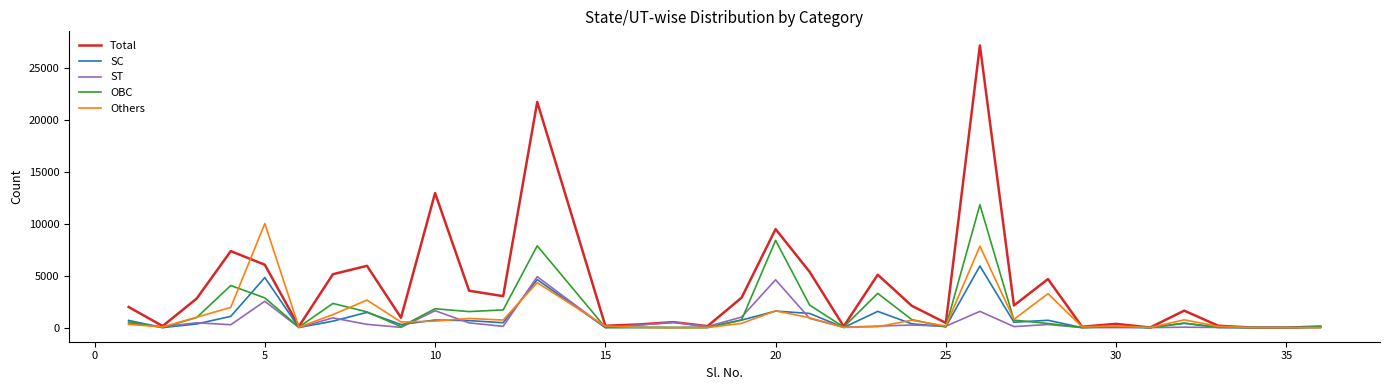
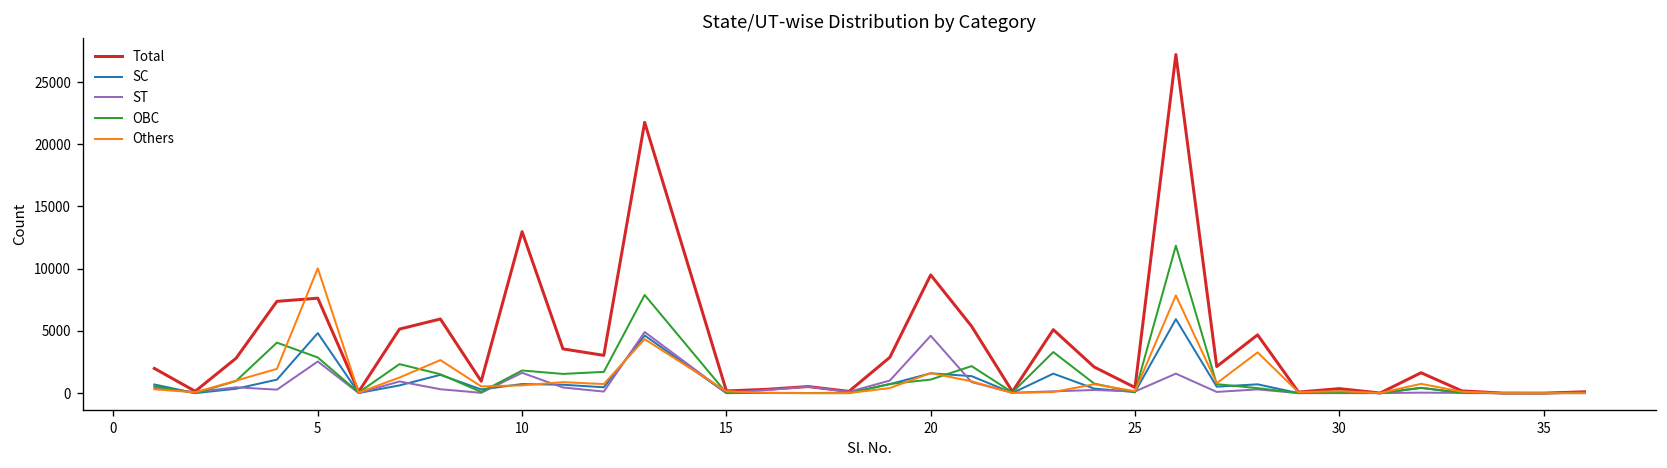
Total, 5: 6100 -> 7600
OBC, 20: 8400 -> 1100
